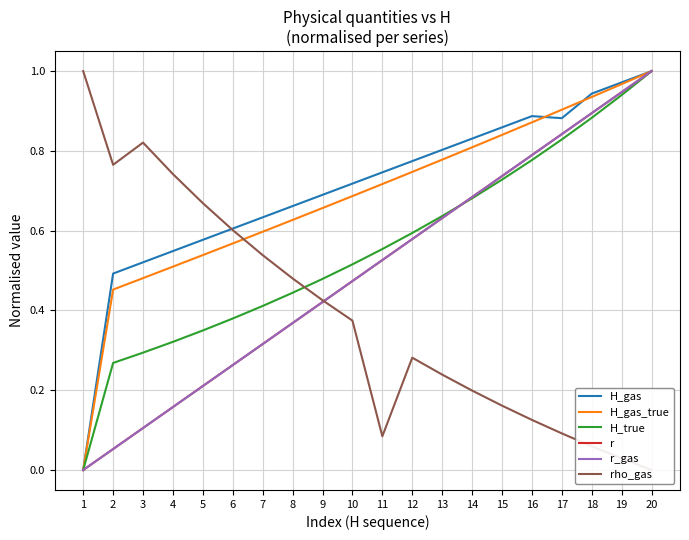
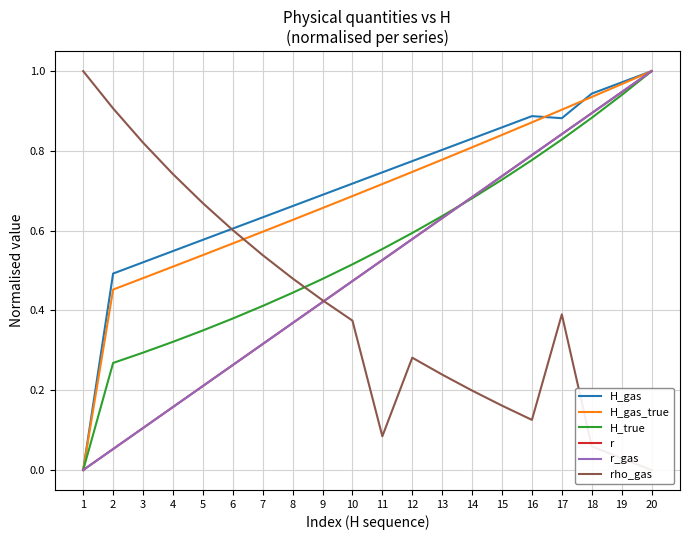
rho_gas, 2: 0.77 -> 0.91
rho_gas, 17: 0.09 -> 0.39
